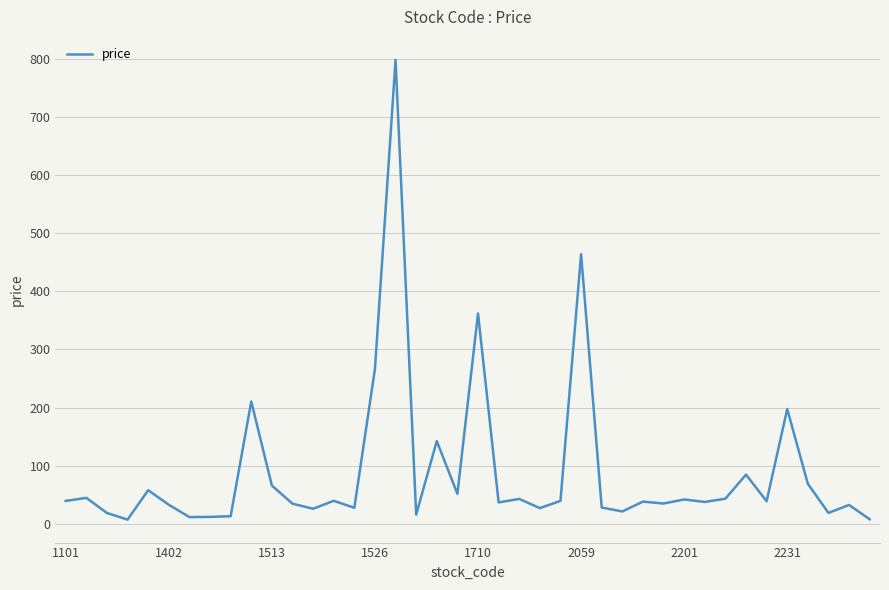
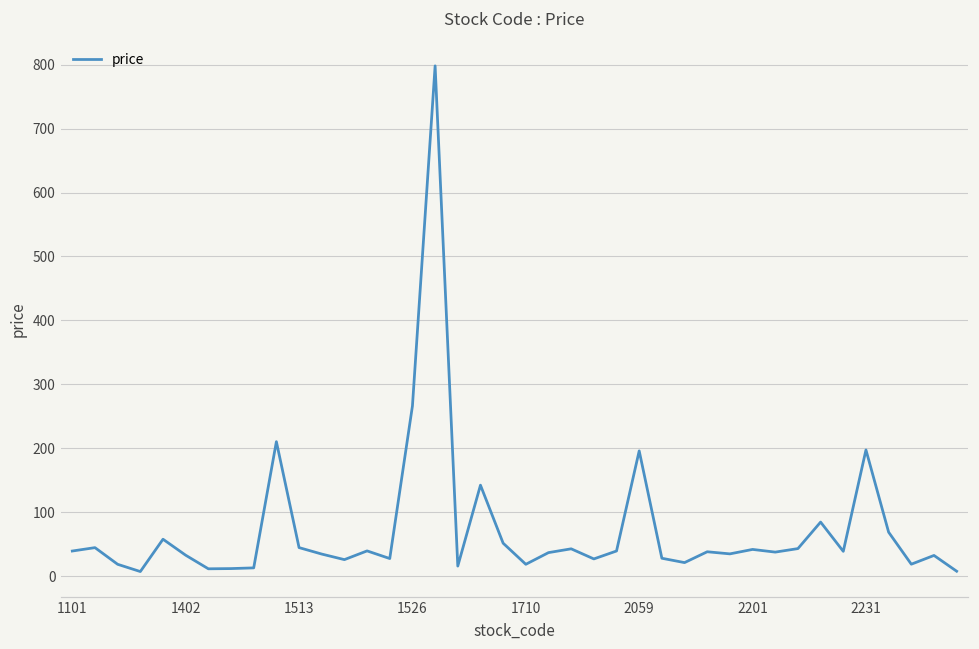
1513: 70 -> 40
1710: 360 -> 20
2059: 460 -> 200
